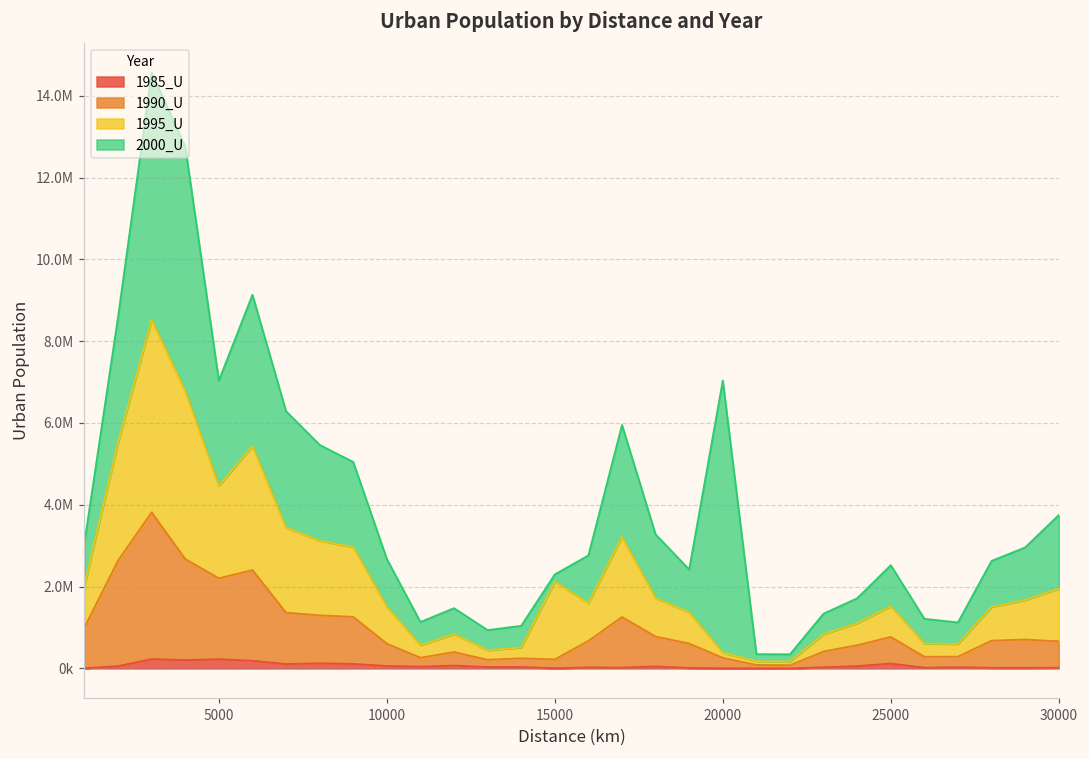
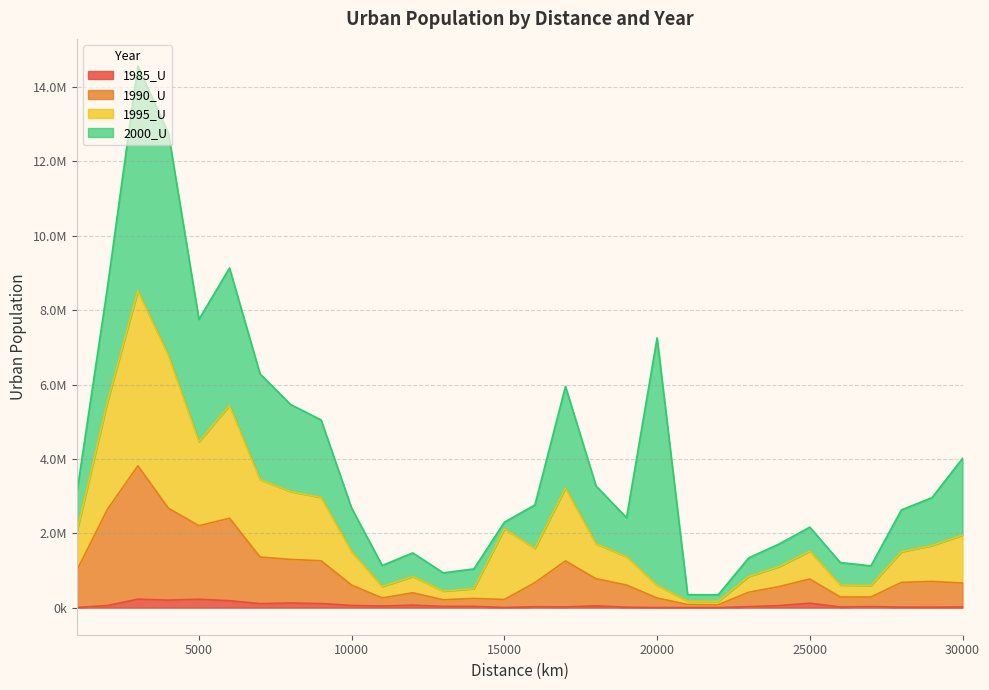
2000_U, 5000: 2600000 -> 3300000
1995_U, 20000: 100000 -> 300000
2000_U, 25000: 1000000 -> 600000
2000_U, 30000: 1800000 -> 2100000
